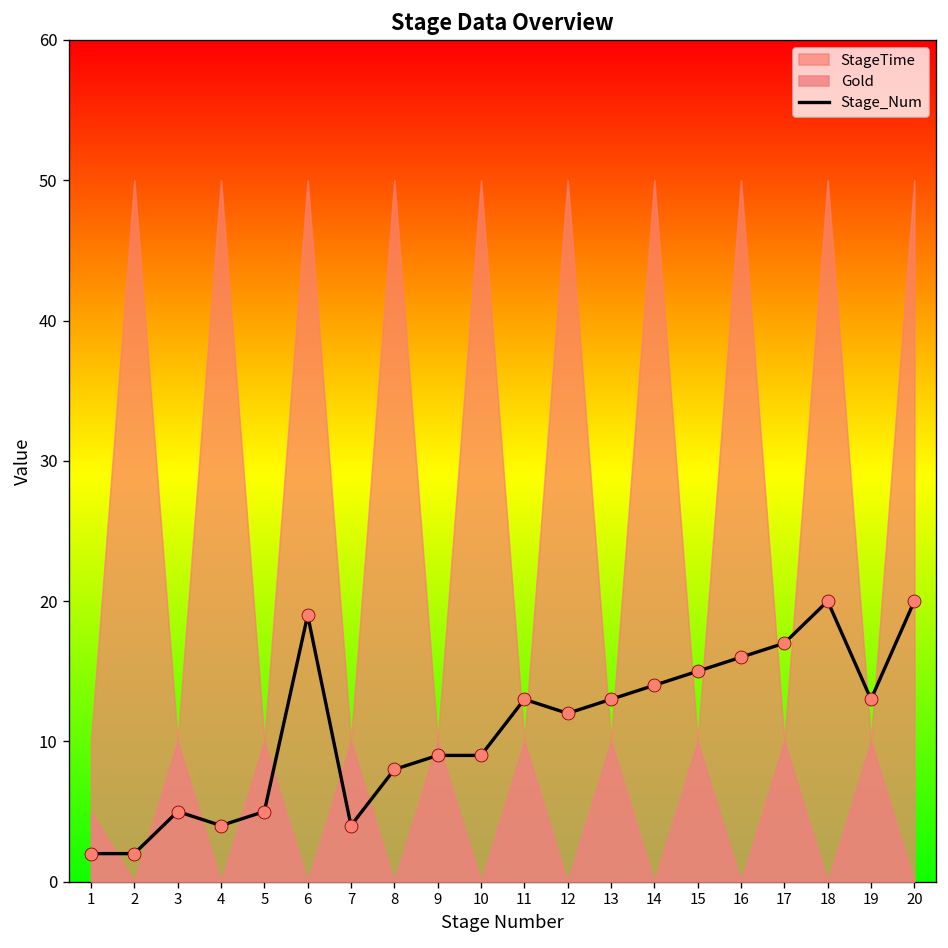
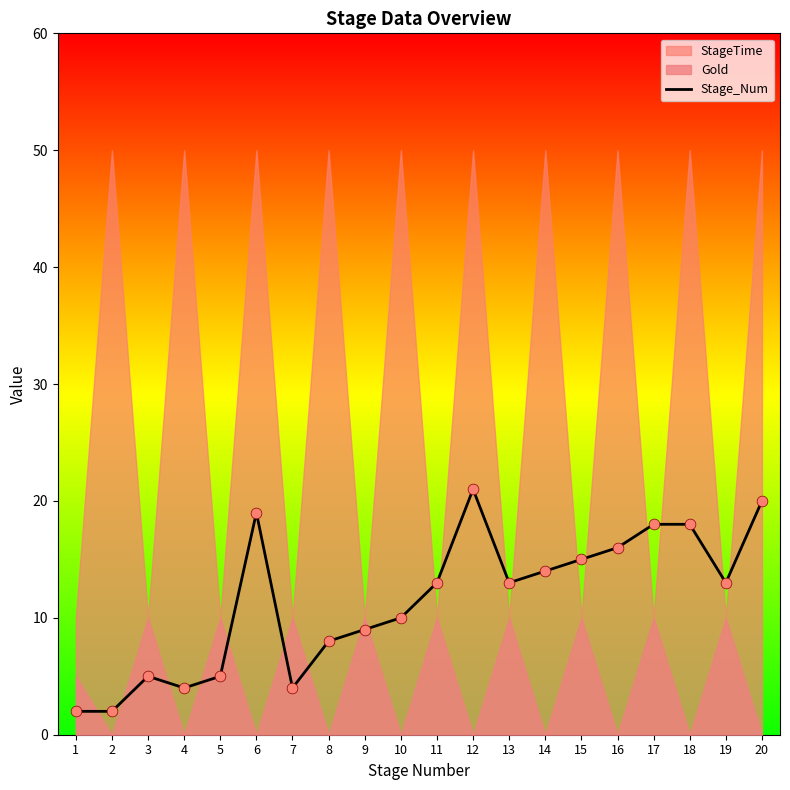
Stage_Num, 10: 9 -> 10
Stage_Num, 12: 12 -> 21
Stage_Num, 17: 17 -> 18
Stage_Num, 18: 20 -> 18
